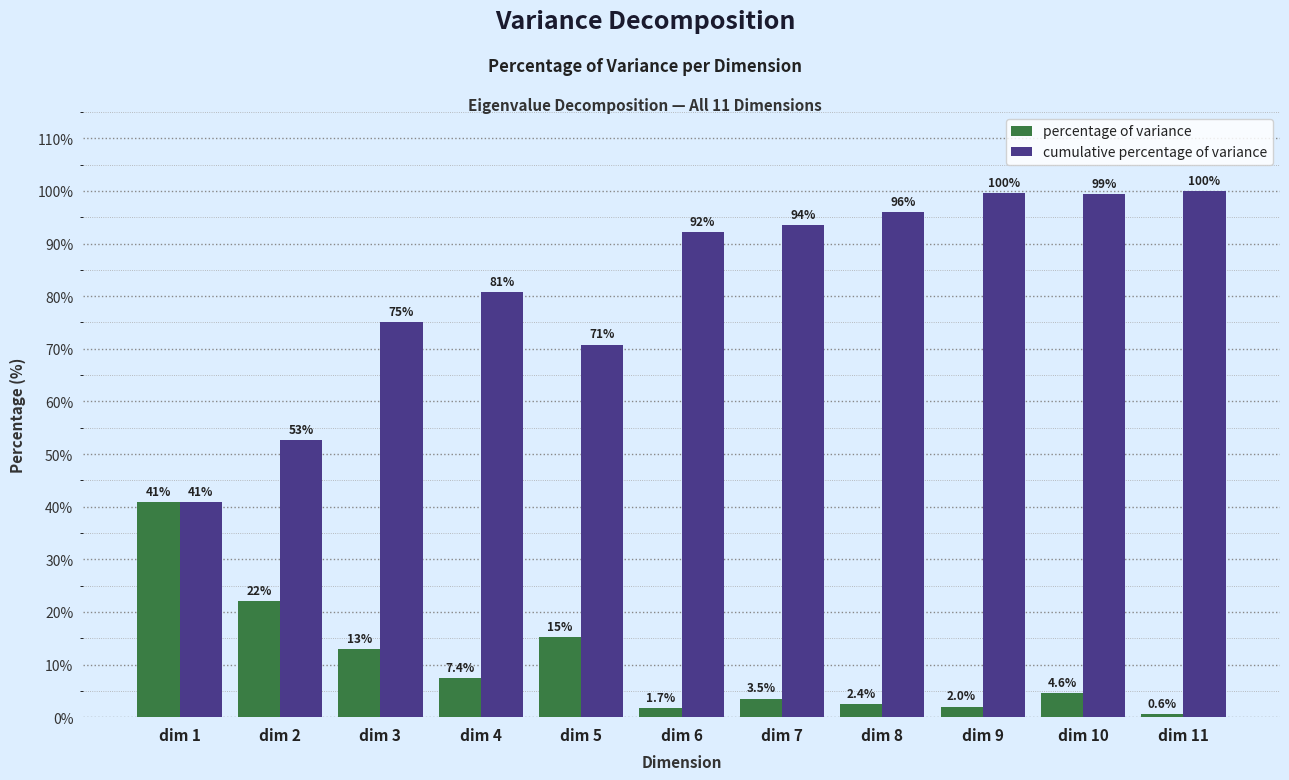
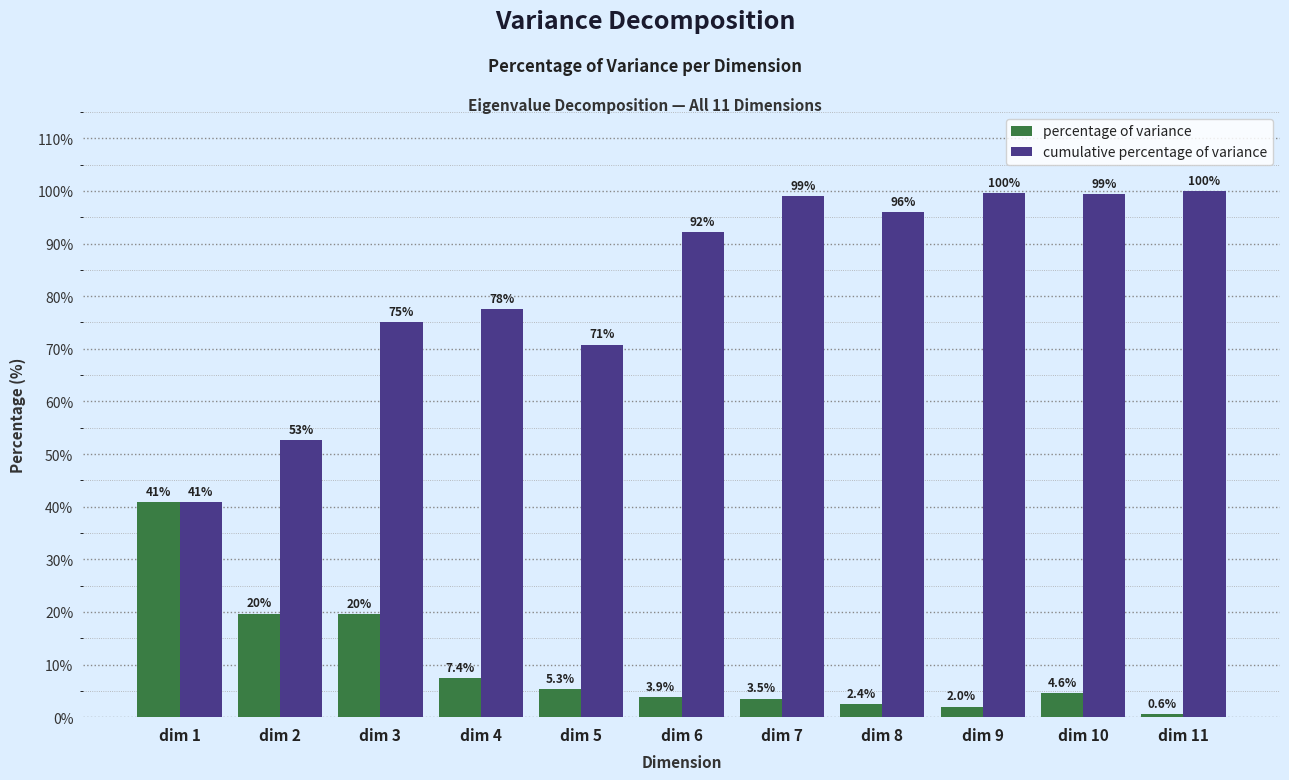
percentage of variance, dim 2: 22% -> 20%
percentage of variance, dim 3: 13% -> 20%
cumulative percentage of variance, dim 4: 81% -> 78%
percentage of variance, dim 5: 15% -> 5.3%
percentage of variance, dim 6: 1.7% -> 3.9%
cumulative percentage of variance, dim 7: 94% -> 99%
